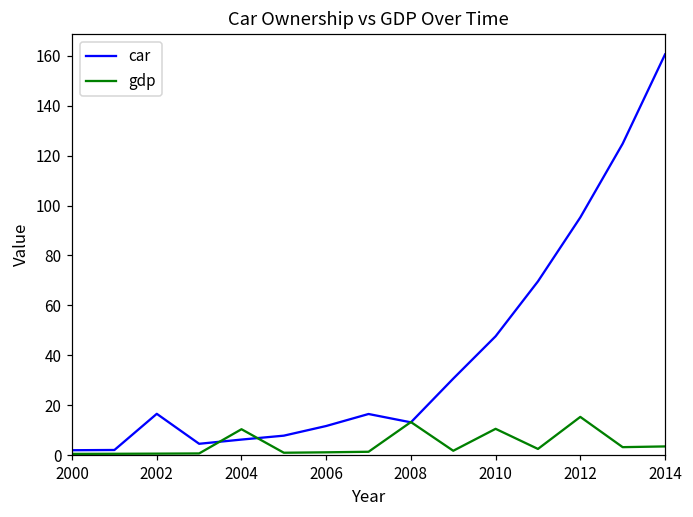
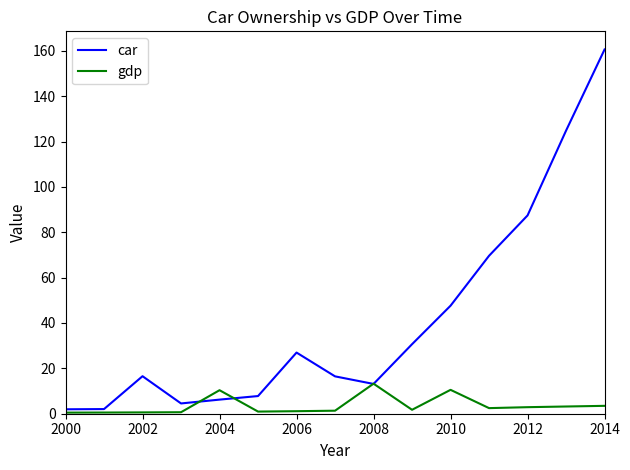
car, 2006: 12 -> 27
car, 2012: 95 -> 87
gdp, 2012: 15 -> 3
